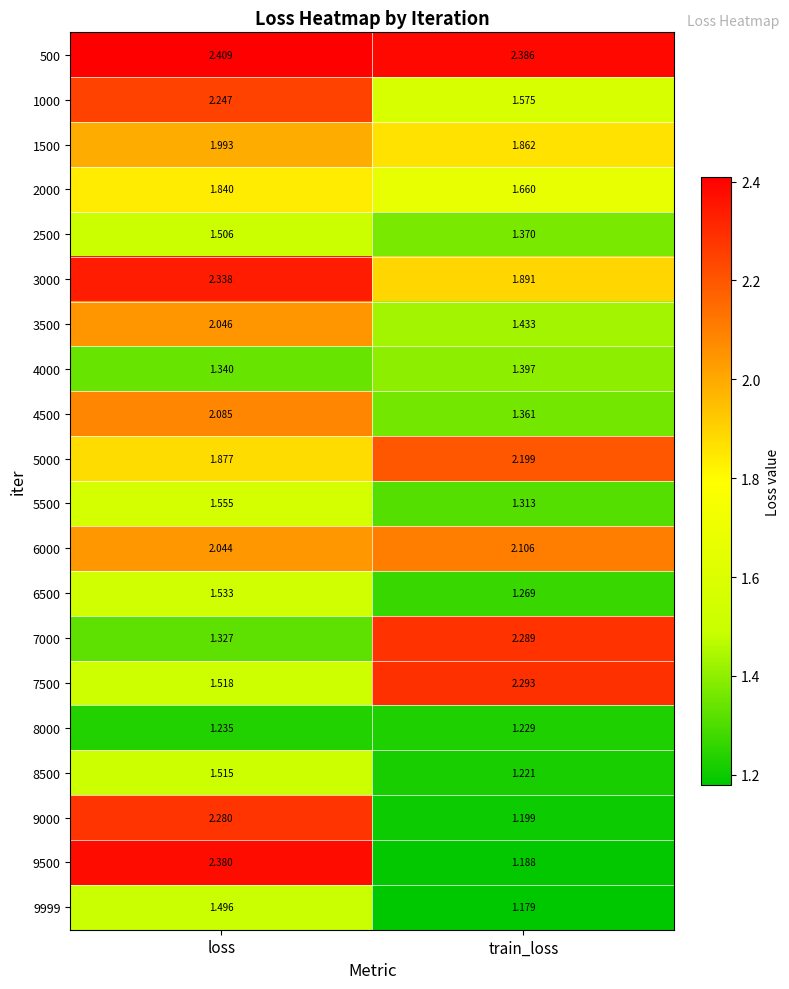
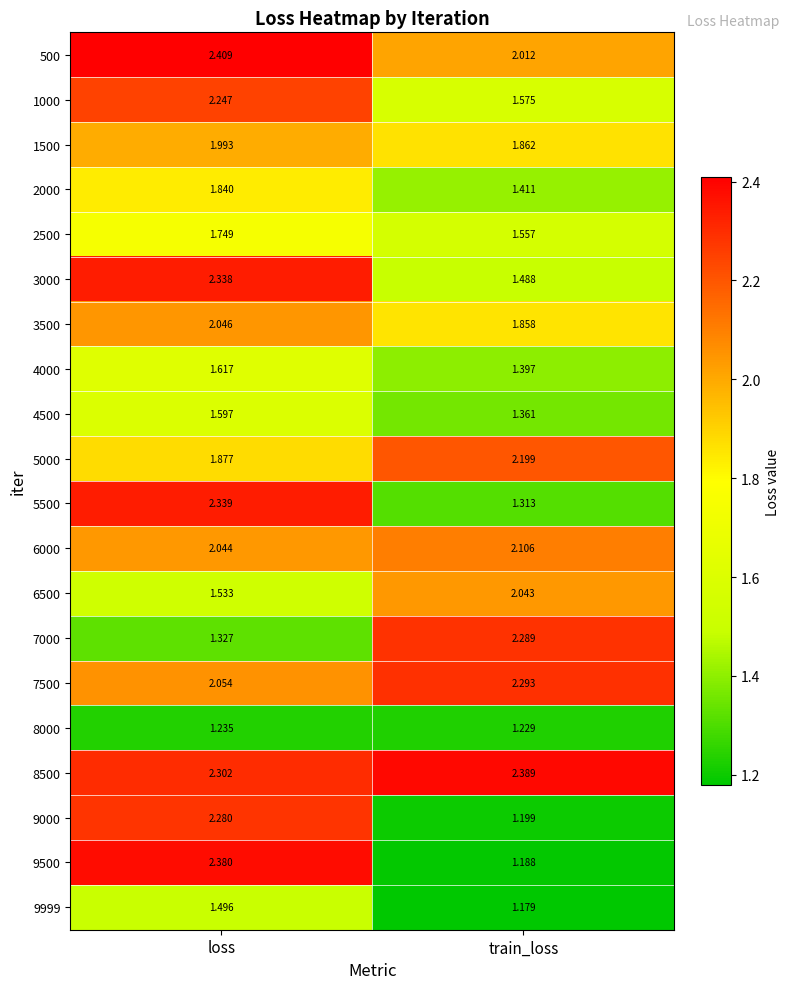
500, train_loss: 2.386 -> 2.012
2000, train_loss: 1.660 -> 1.411
2500, loss: 1.506 -> 1.749
2500, train_loss: 1.370 -> 1.557
3000, train_loss: 1.891 -> 1.488
3500, train_loss: 1.433 -> 1.858
4000, loss: 1.340 -> 1.617
4500, loss: 2.085 -> 1.597
5500, loss: 1.555 -> 2.339
6500, train_loss: 1.269 -> 2.043
7500, loss: 1.518 -> 2.054
8500, loss: 1.515 -> 2.302
8500, train_loss: 1.221 -> 2.389
